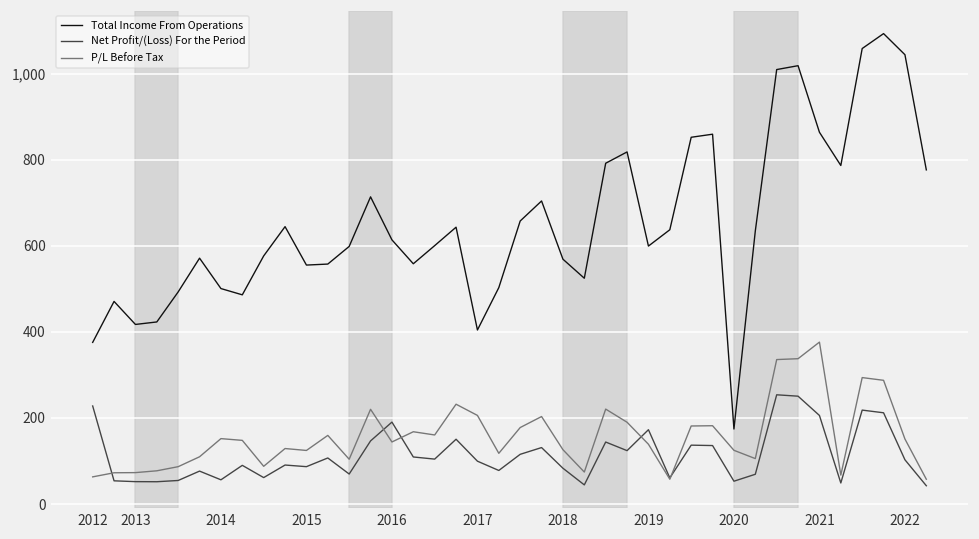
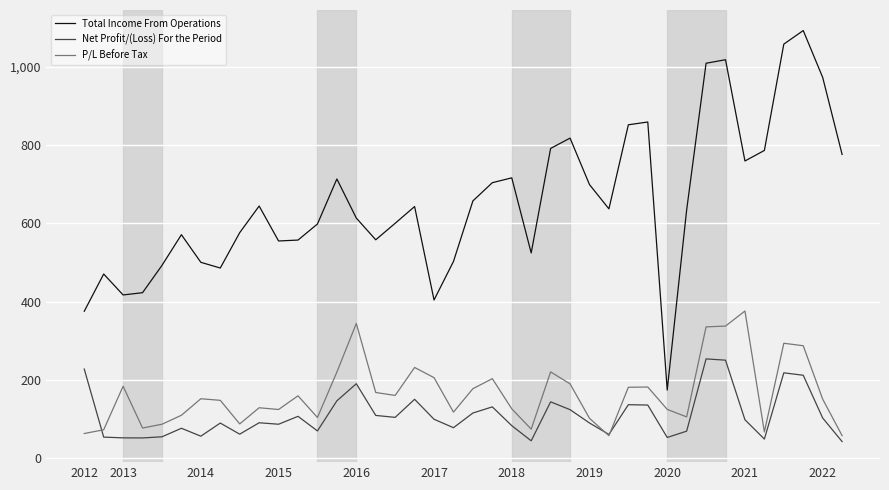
P/L Before Tax, 2013: 70 -> 180
P/L Before Tax, 2016: 140 -> 340
Total Income From Operations, 2018: 570 -> 720
Total Income From Operations, 2019: 600 -> 700
Net Profit/(Loss) For the Period, 2019: 170 -> 90
P/L Before Tax, 2019: 140 -> 100
Total Income From Operations, 2021: 860 -> 760
Net Profit/(Loss) For the Period, 2021: 210 -> 100
Total Income From Operations, 2022: 1,040 -> 970
